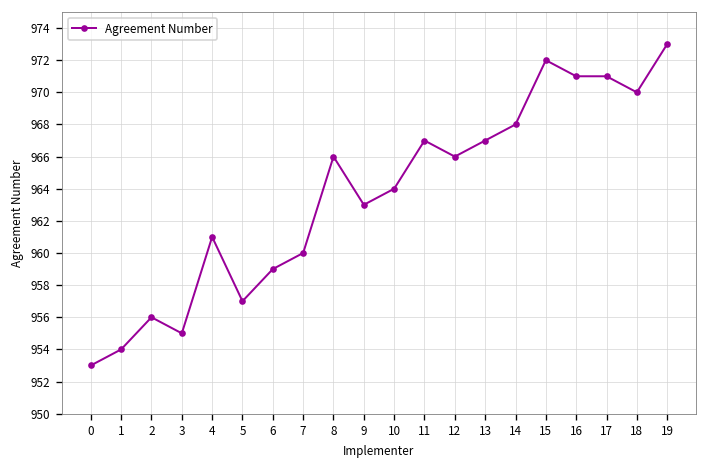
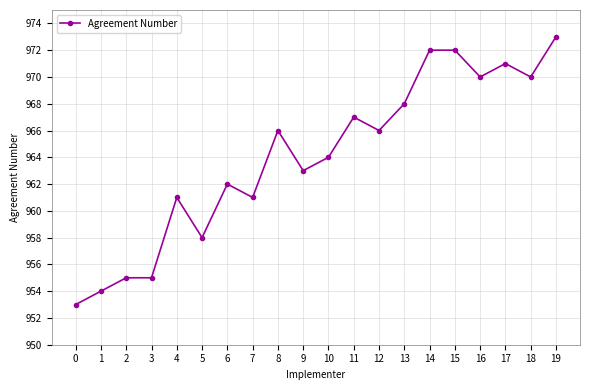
2: 956 -> 955
5: 957 -> 958
6: 959 -> 962
7: 960 -> 961
13: 967 -> 968
14: 968 -> 972
16: 971 -> 970
